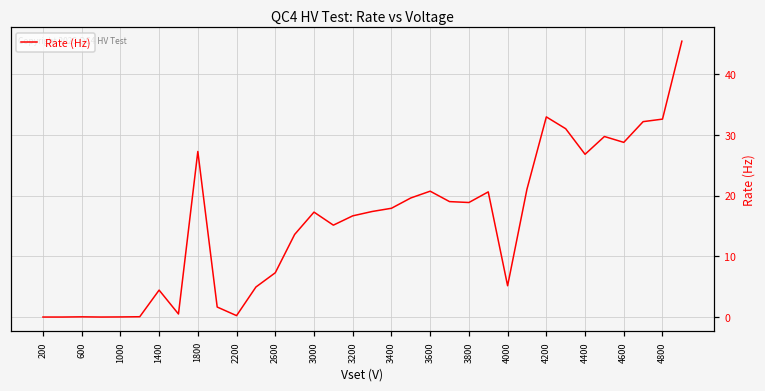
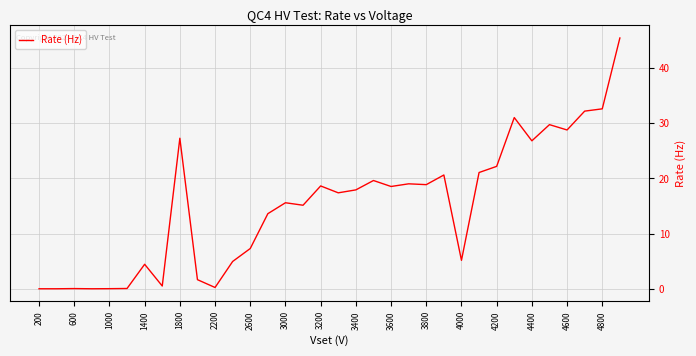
3000: 17 -> 16
3200: 17 -> 19
3600: 21 -> 19
4200: 33 -> 22
